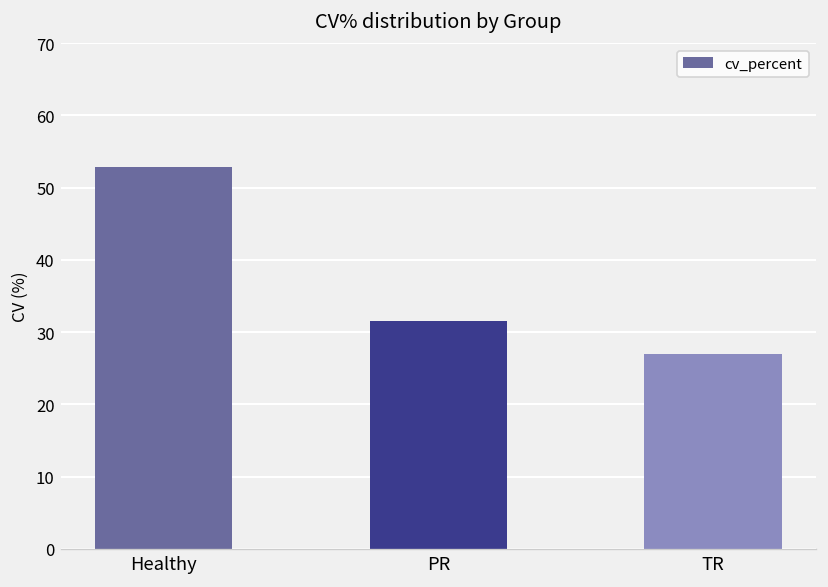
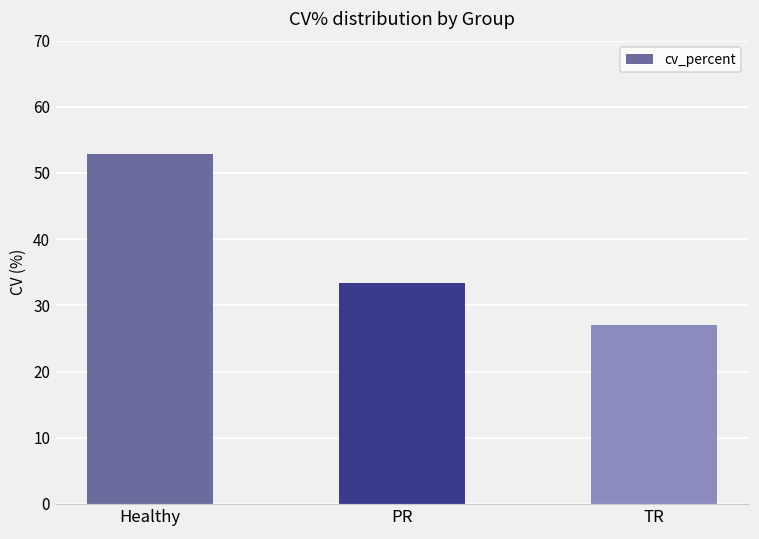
PR: 32 -> 33
